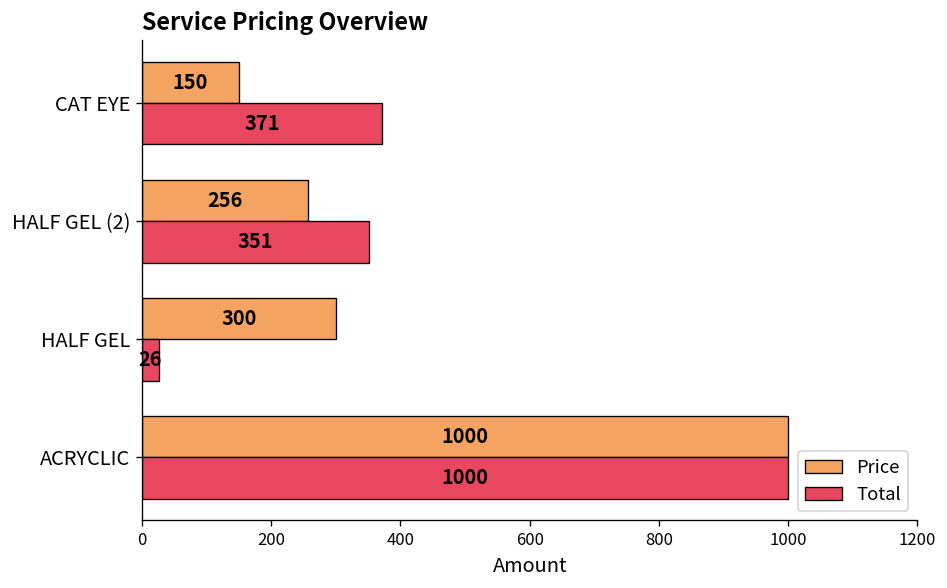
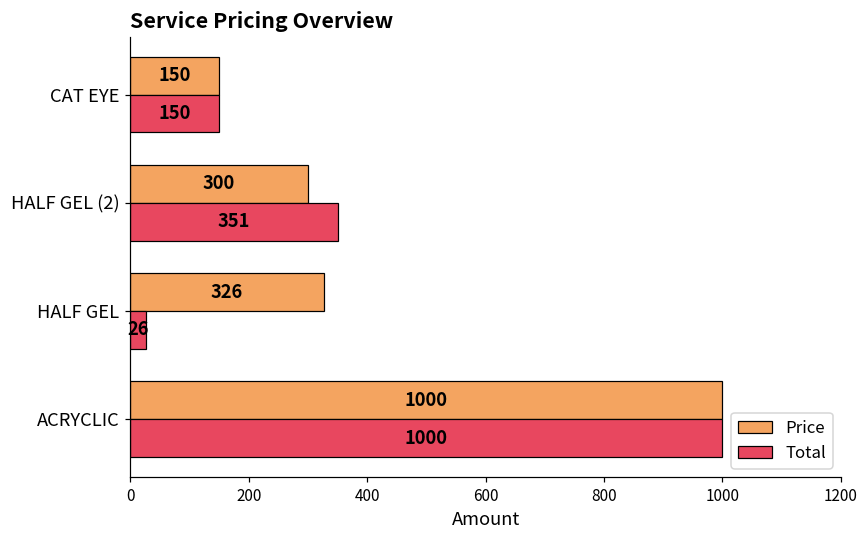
Total, CAT EYE: 371 -> 150
Price, HALF GEL (2): 256 -> 300
Price, HALF GEL: 300 -> 326
